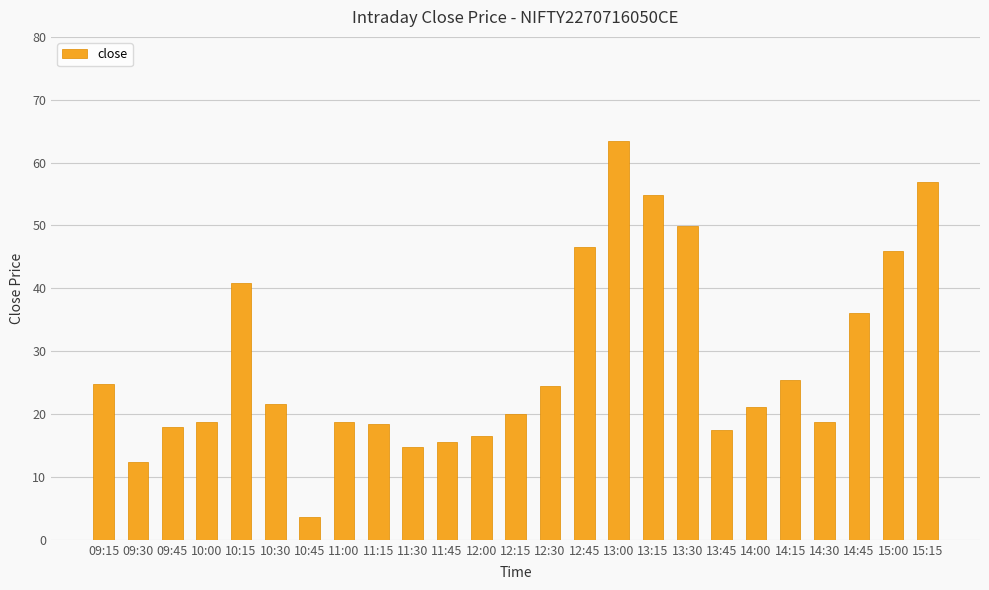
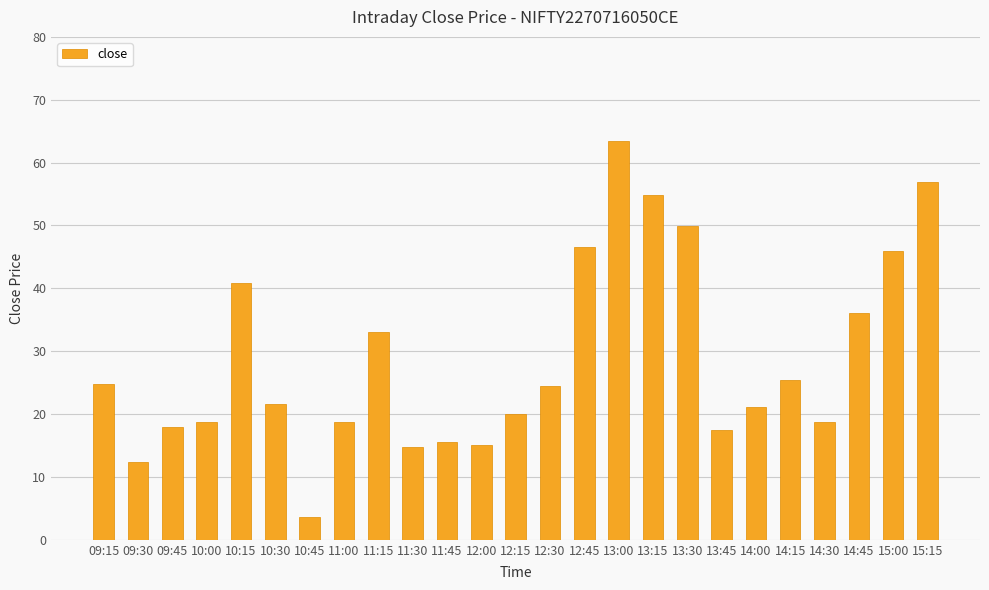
11:15: 18 -> 33
12:00: 17 -> 15
